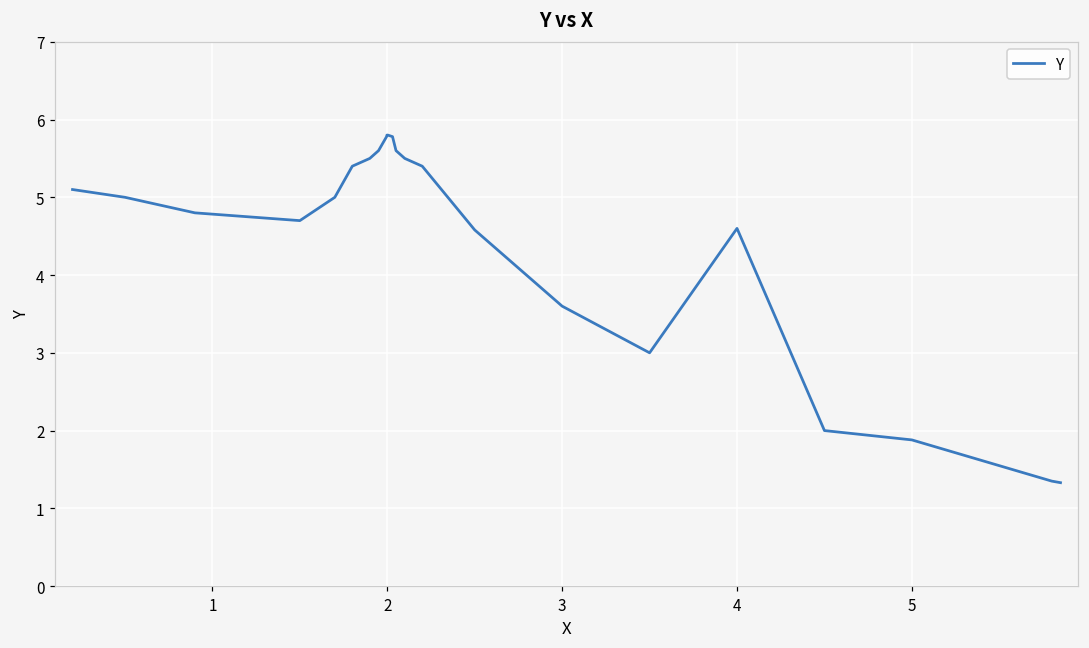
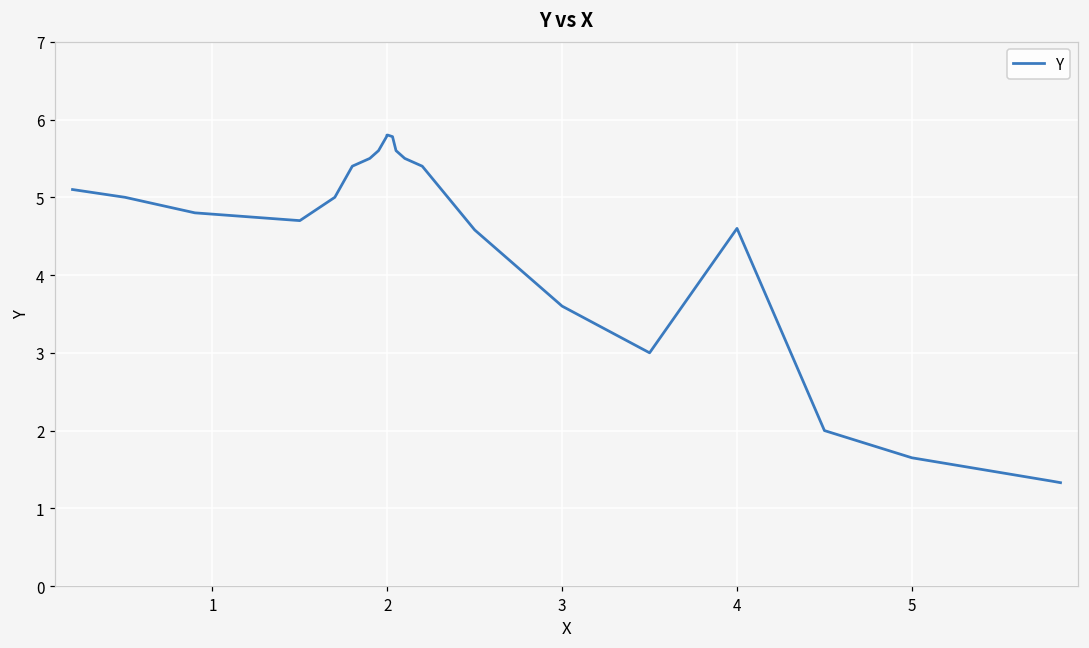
5: 1.9 -> 1.7
